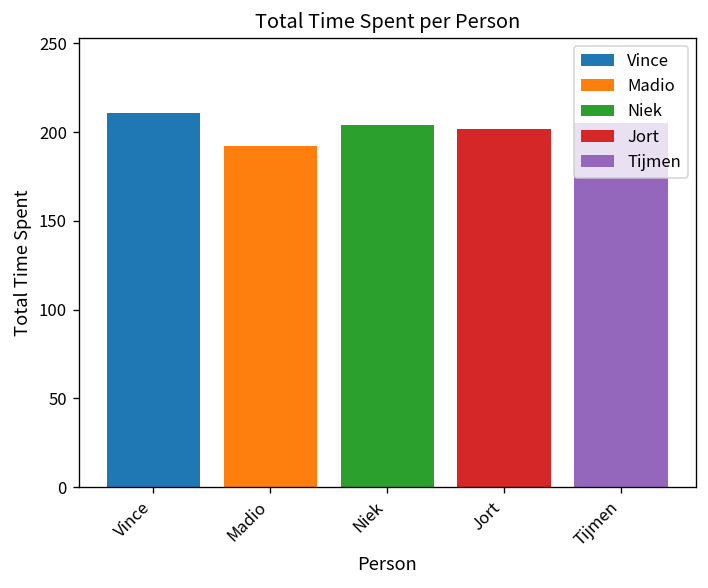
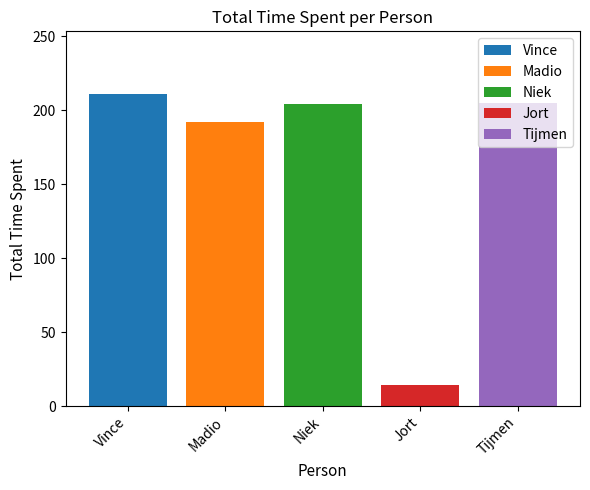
Jort: 202 -> 14
